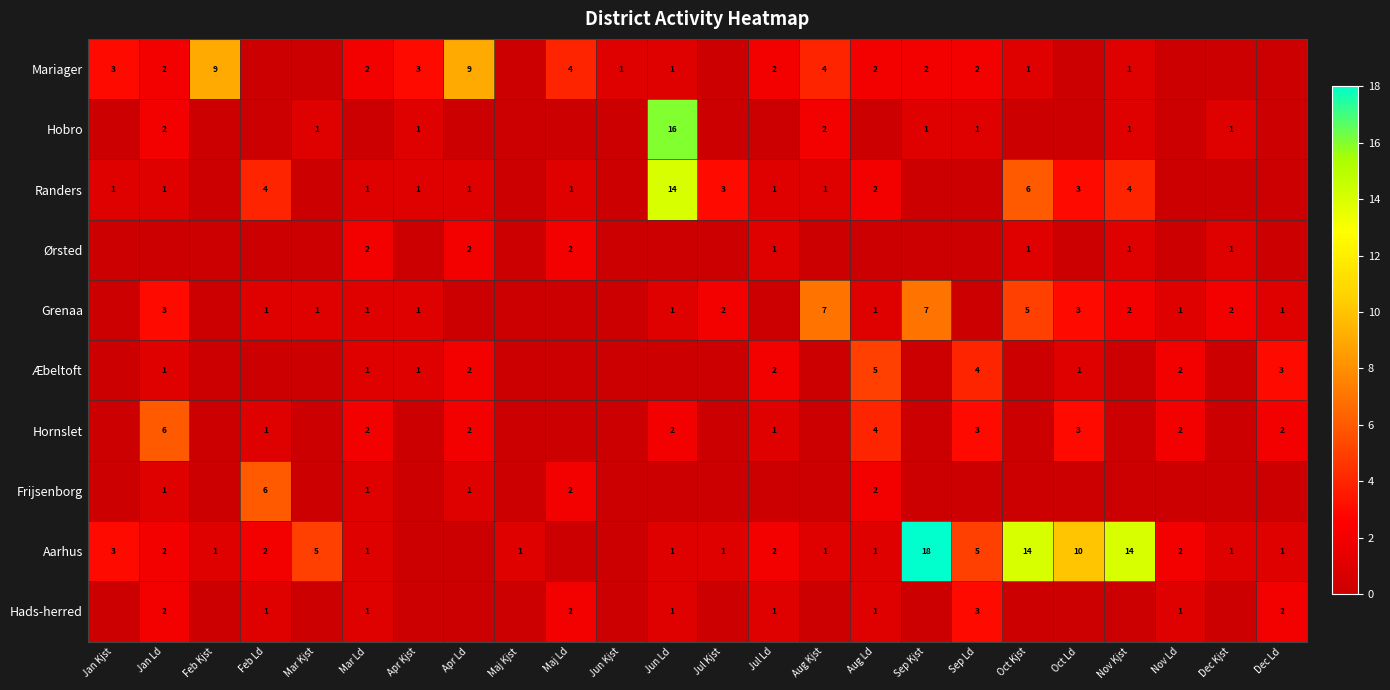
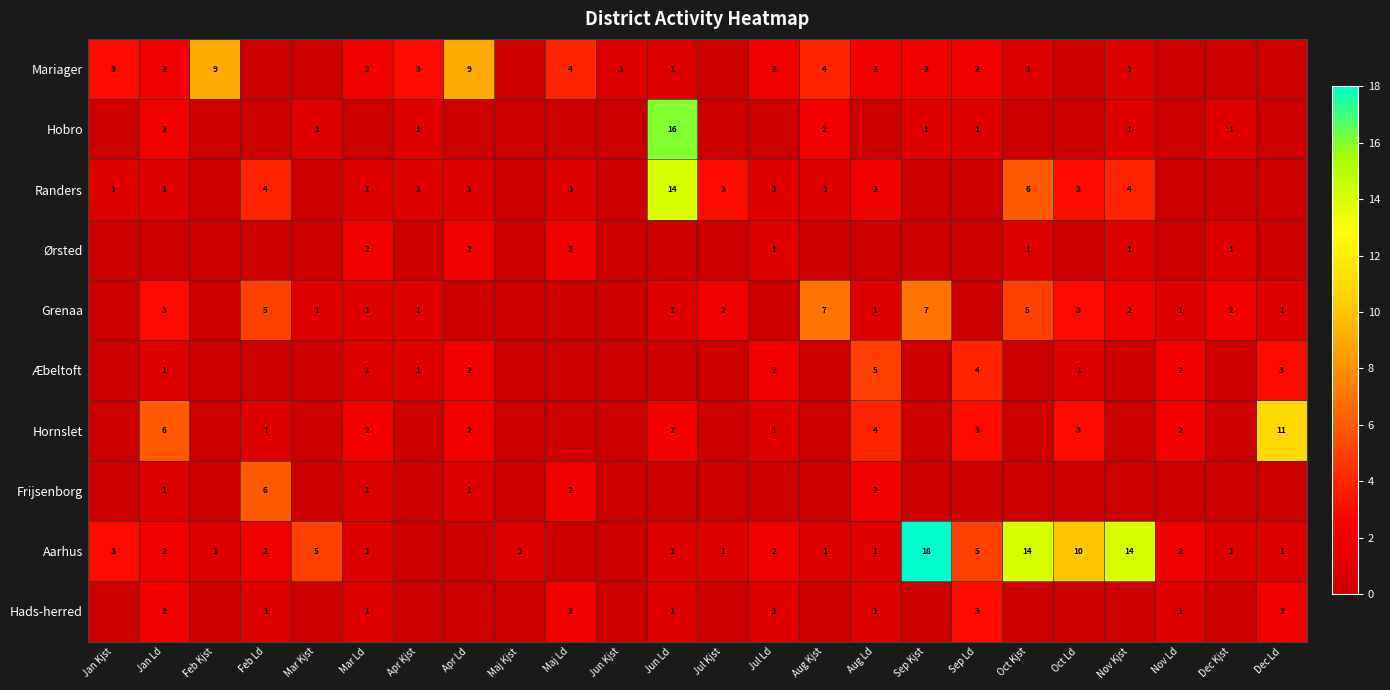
Grenaa, Feb Ld: 1 -> 5
Hornslet, Dec Ld: 2 -> 11
